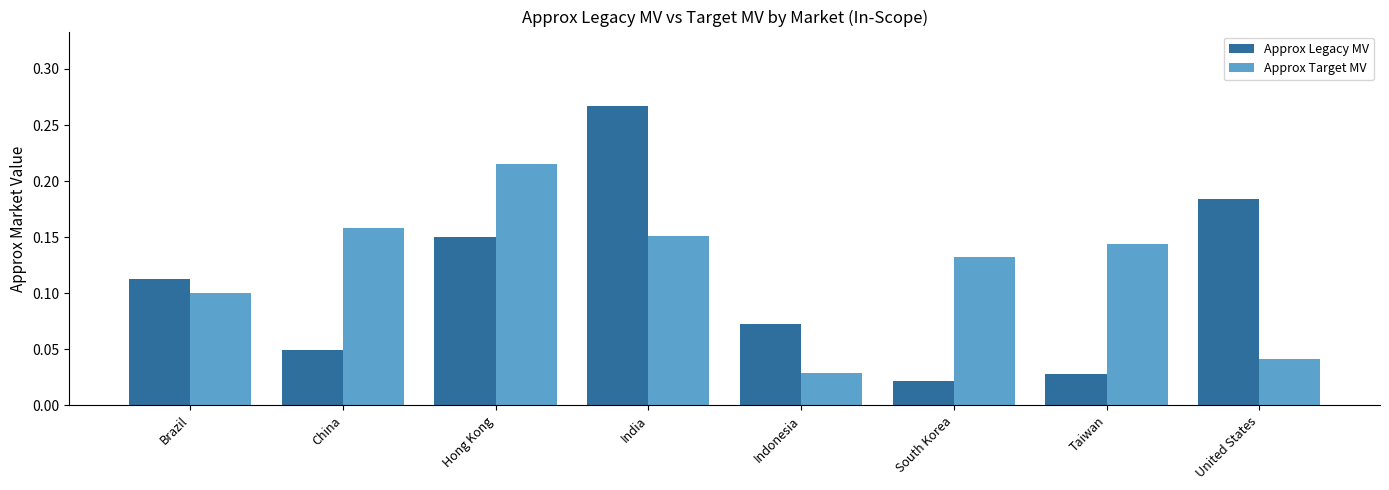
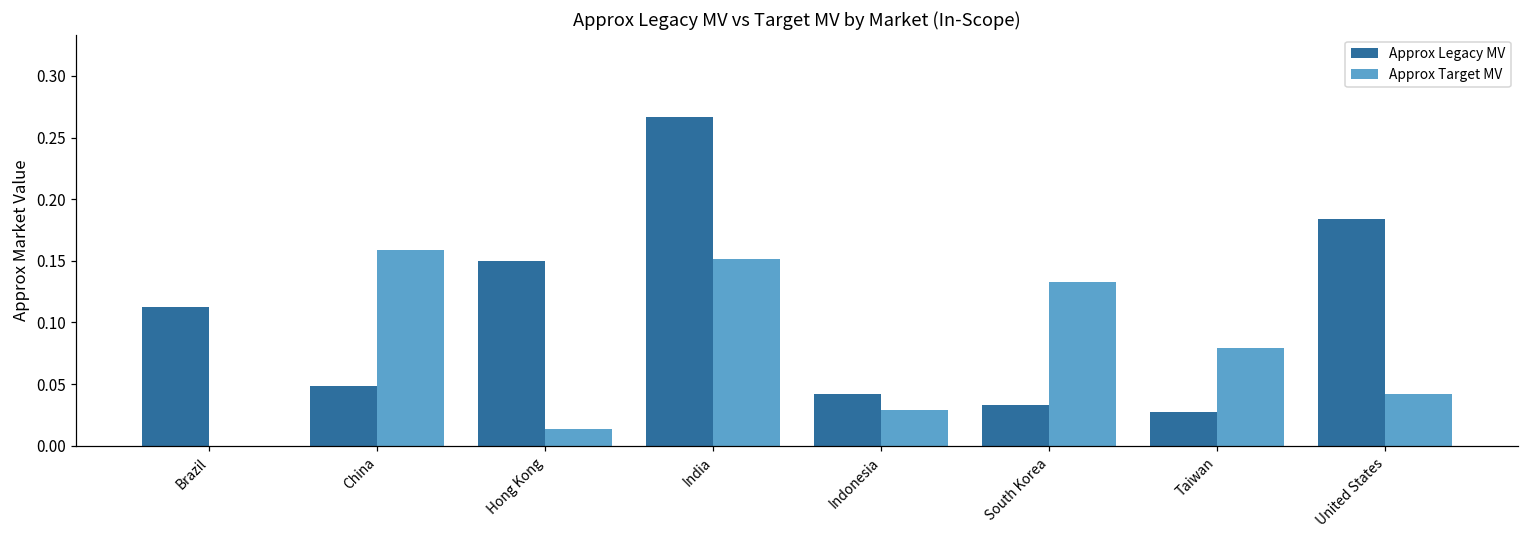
Approx Target MV, Brazil: 0.1 -> 0.0
Approx Target MV, Hong Kong: 0.215 -> 0.014
Approx Legacy MV, Indonesia: 0.072 -> 0.042
Approx Legacy MV, South Korea: 0.022 -> 0.033
Approx Target MV, Taiwan: 0.144 -> 0.079
